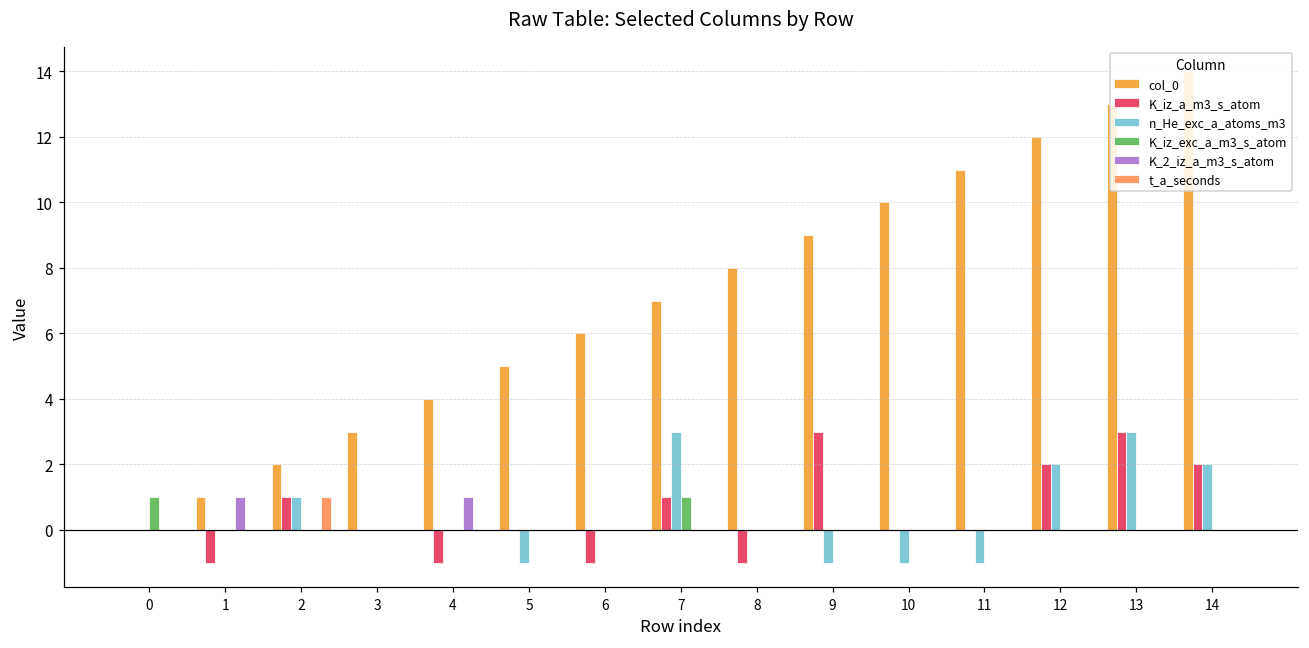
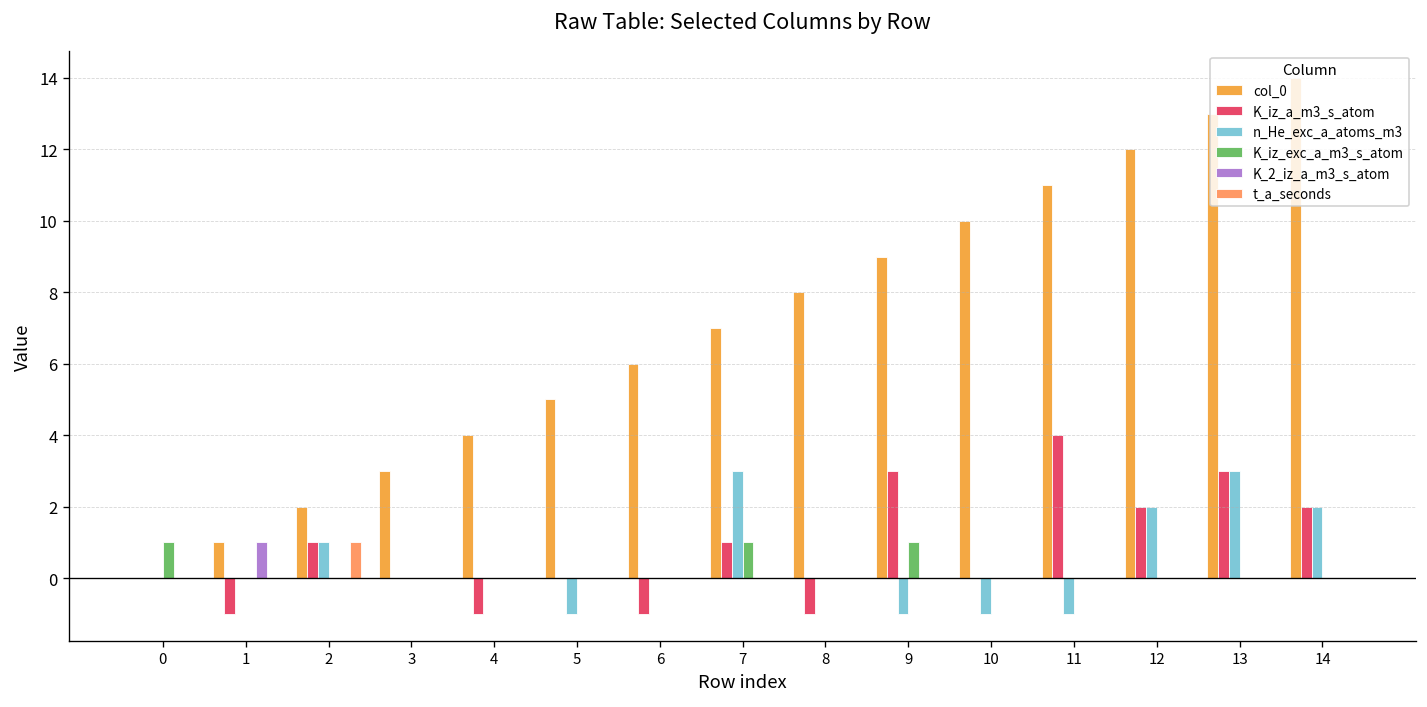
K_2_iz_a_m3_s_atom, 4: 1 -> 0
K_iz_exc_a_m3_s_atom, 9: 0 -> 1
K_iz_a_m3_s_atom, 11: 0 -> 4
